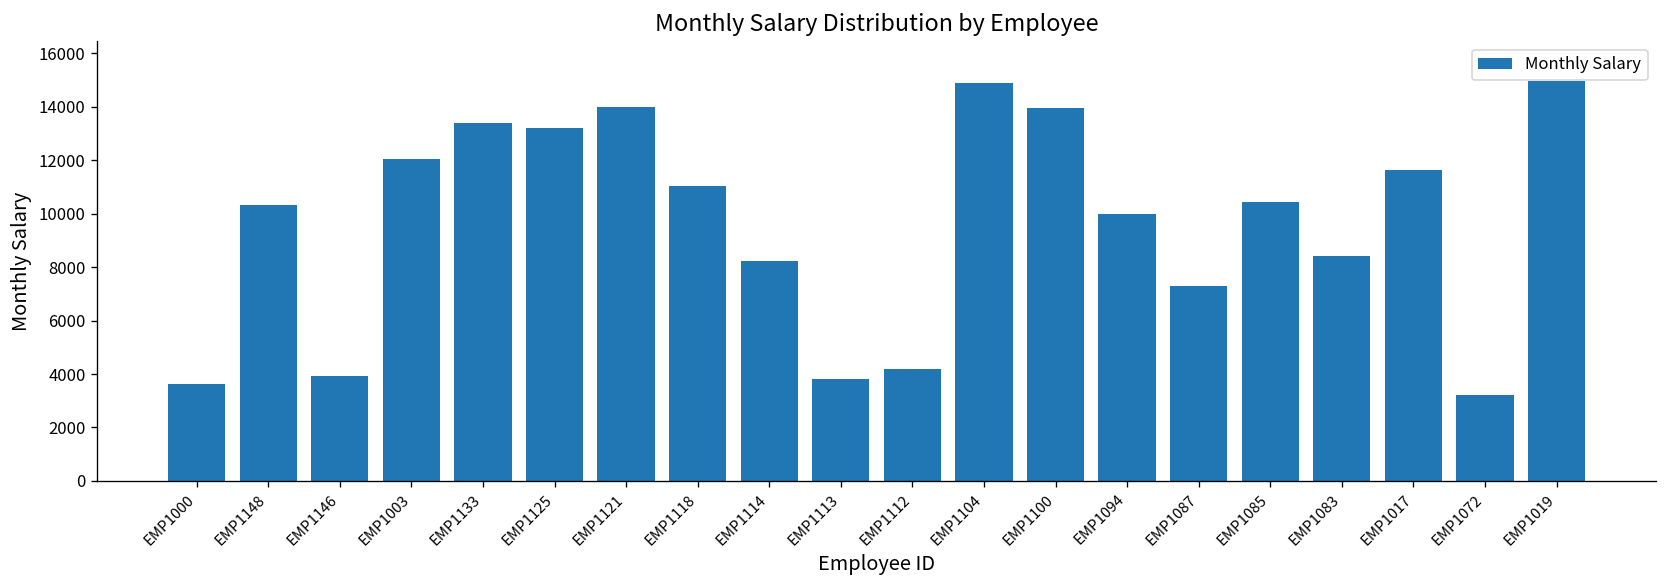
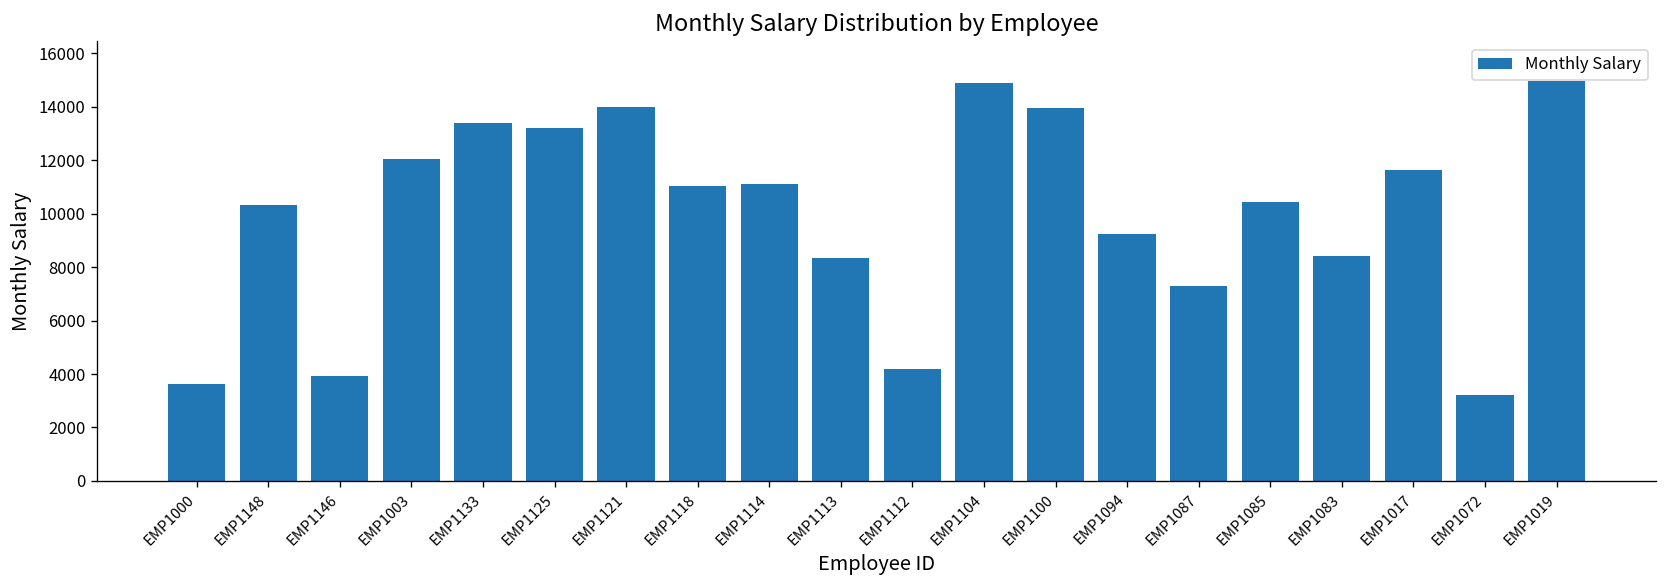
EMP1114: 8200 -> 11100
EMP1113: 3800 -> 8300
EMP1094: 10000 -> 9200
